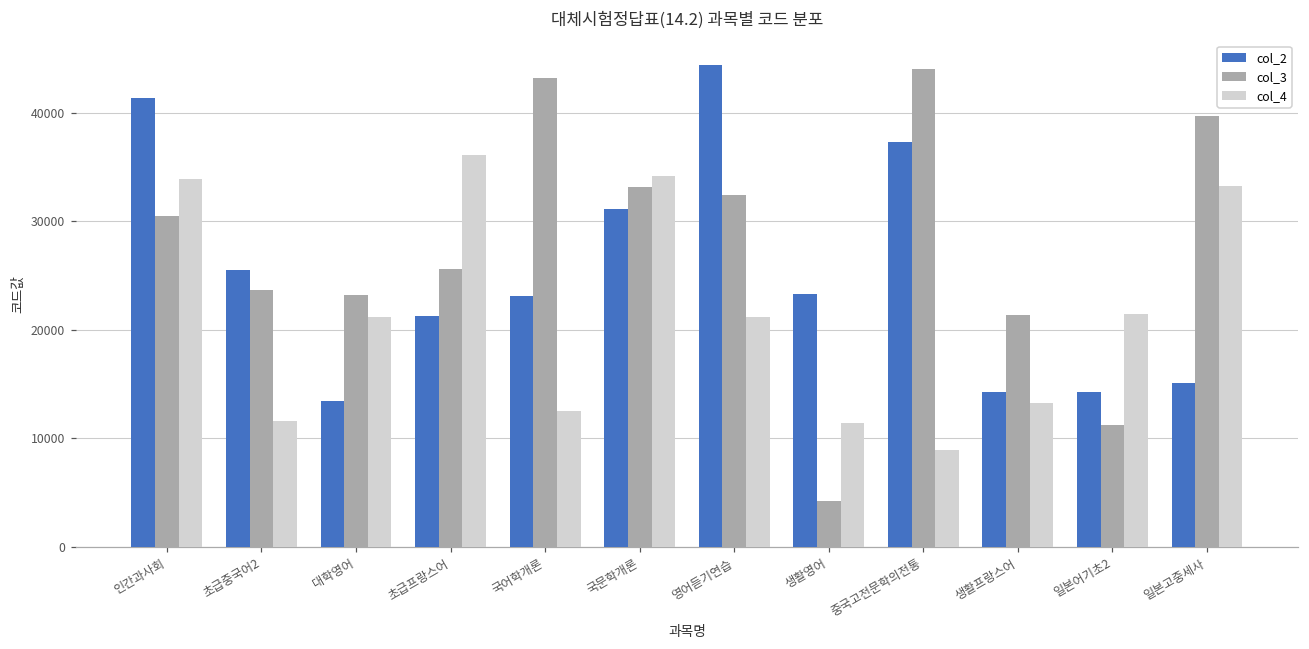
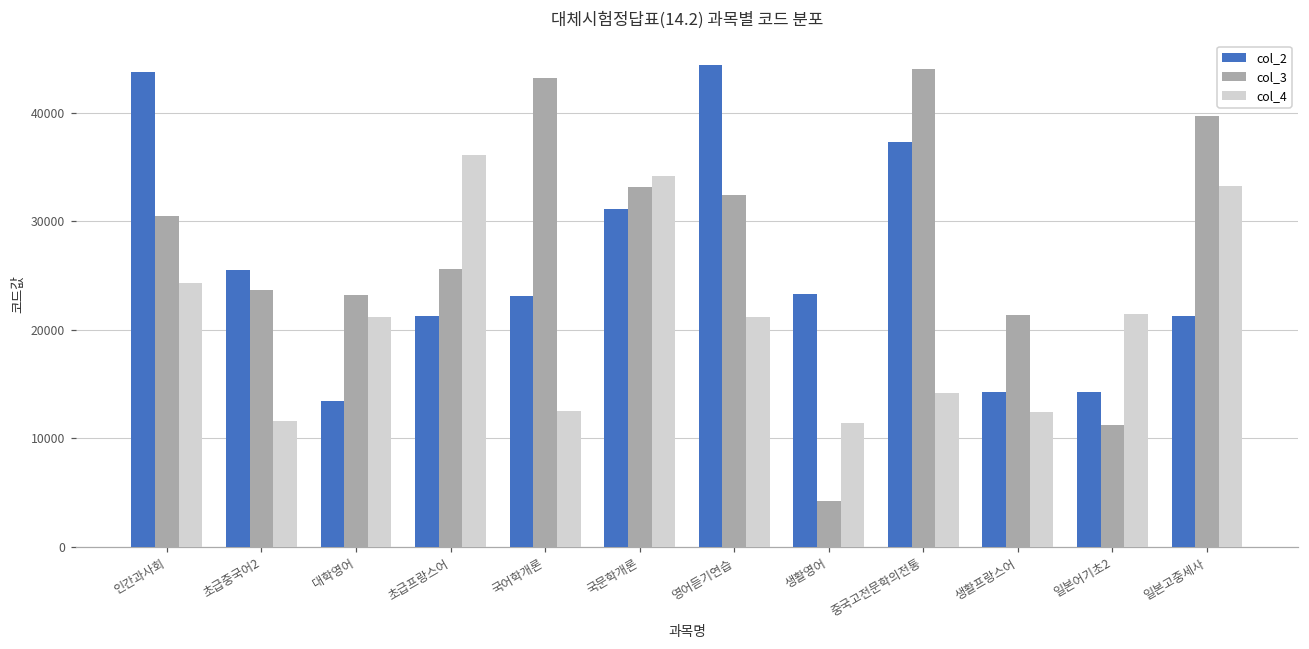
col_2, 인간과사회: 41000 -> 44000
col_4, 인간과사회: 34000 -> 24000
col_4, 중국고전문학의전통: 9000 -> 14000
col_4, 생활프랑스어: 13000 -> 12000
col_2, 일본고중세사: 15000 -> 21000
